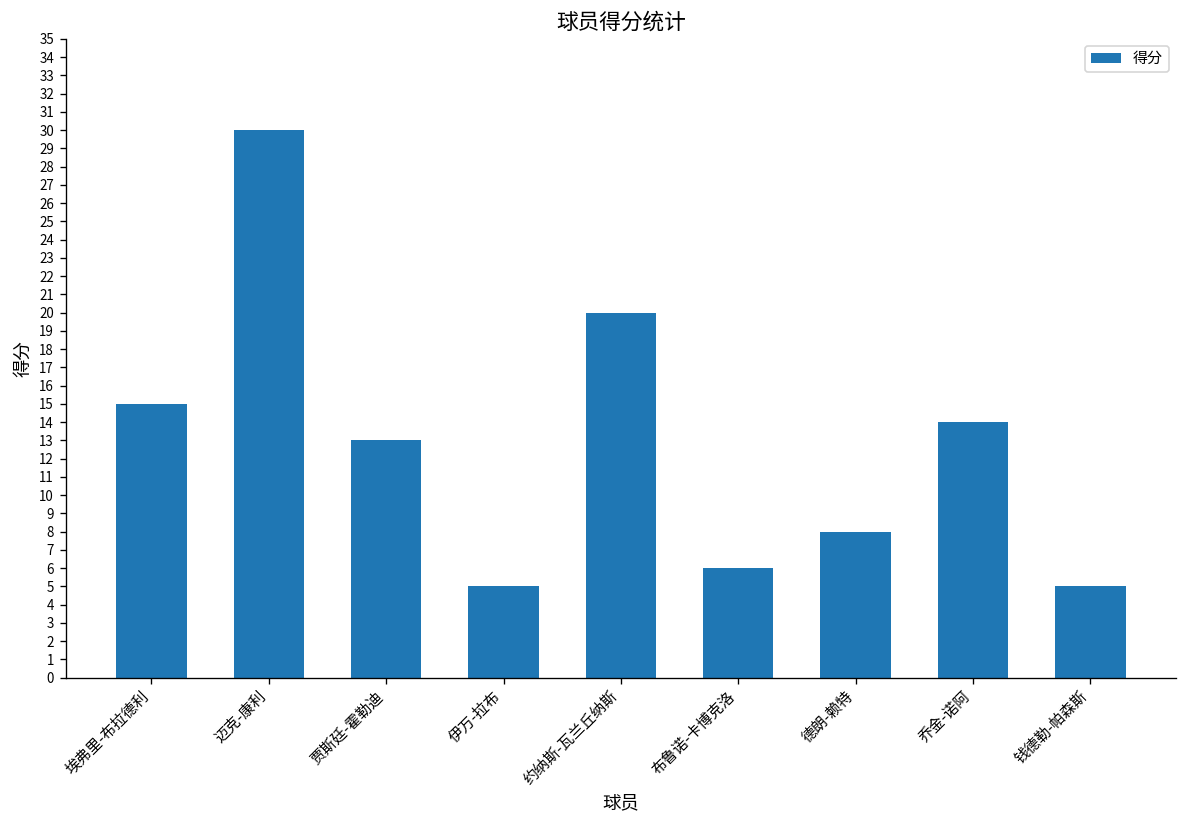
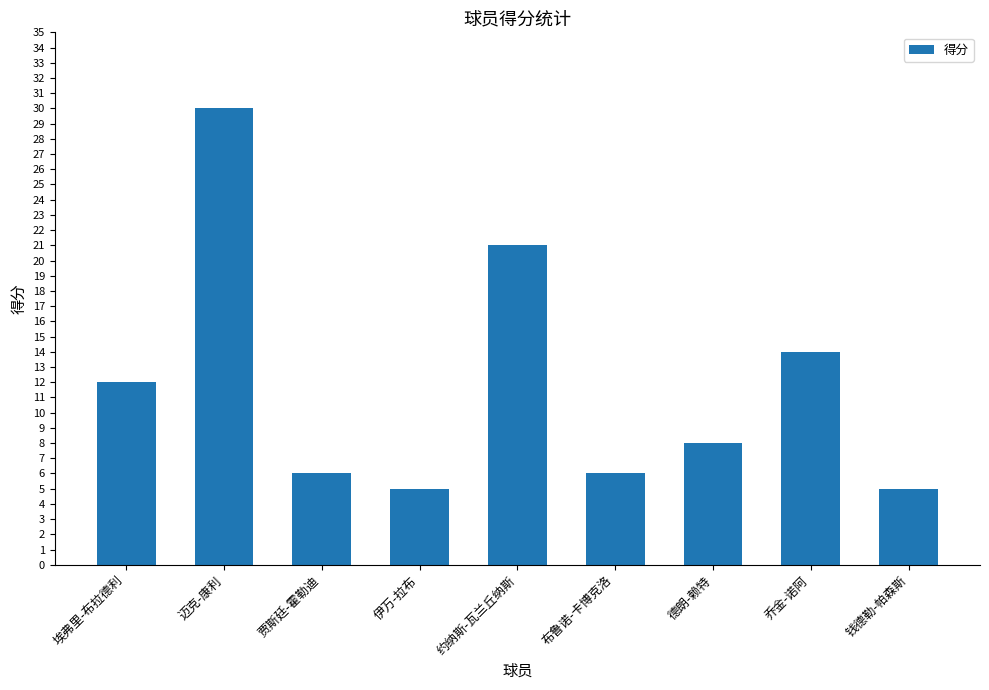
埃弗里-布拉德利: 15 -> 12
贾斯廷-霍勒迪: 13 -> 6
约纳斯-瓦兰丘纳斯: 20 -> 21
